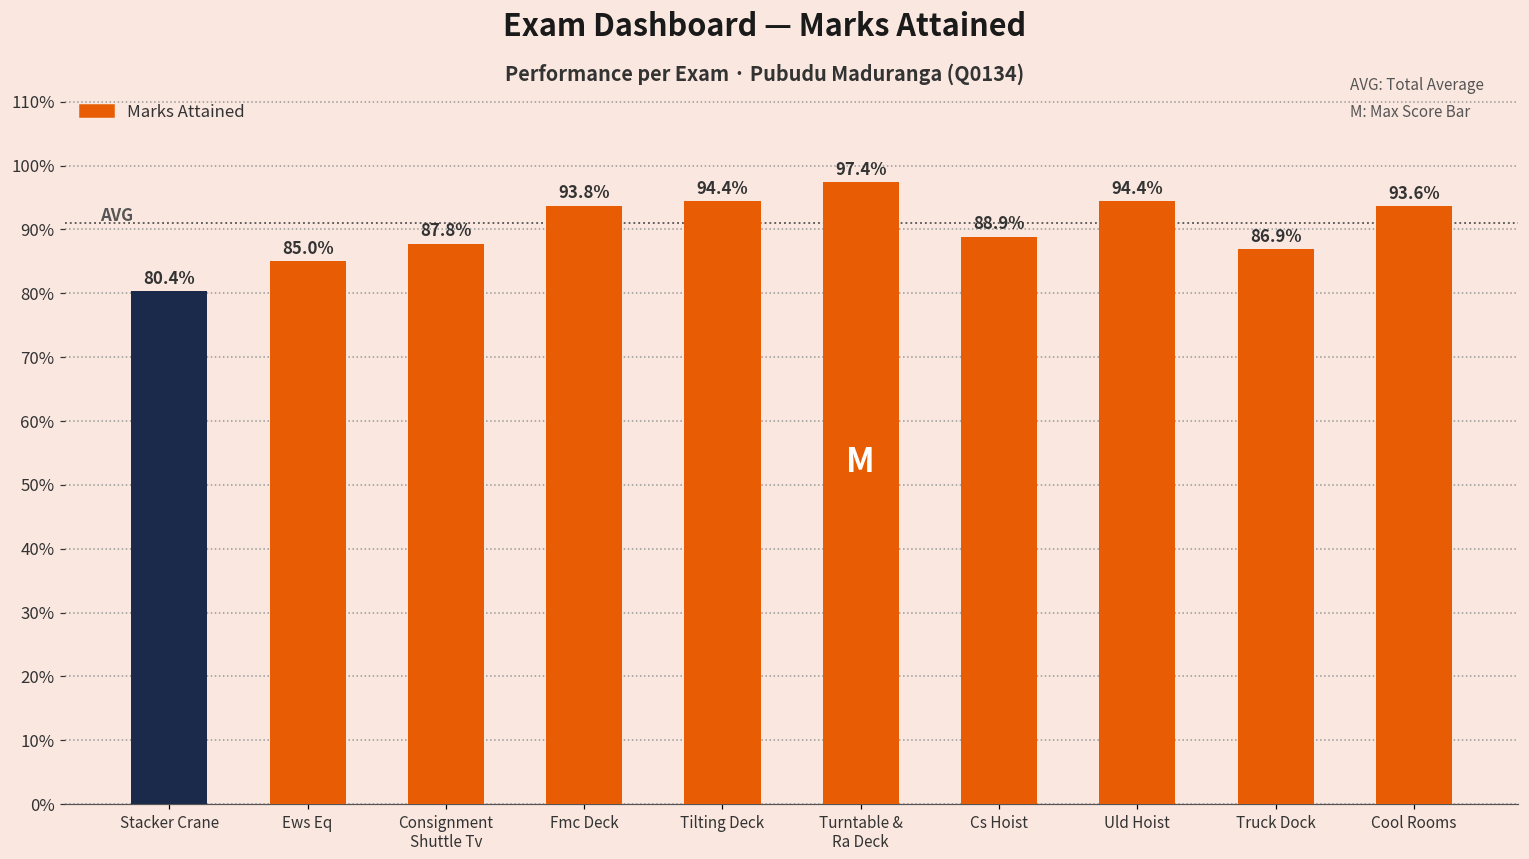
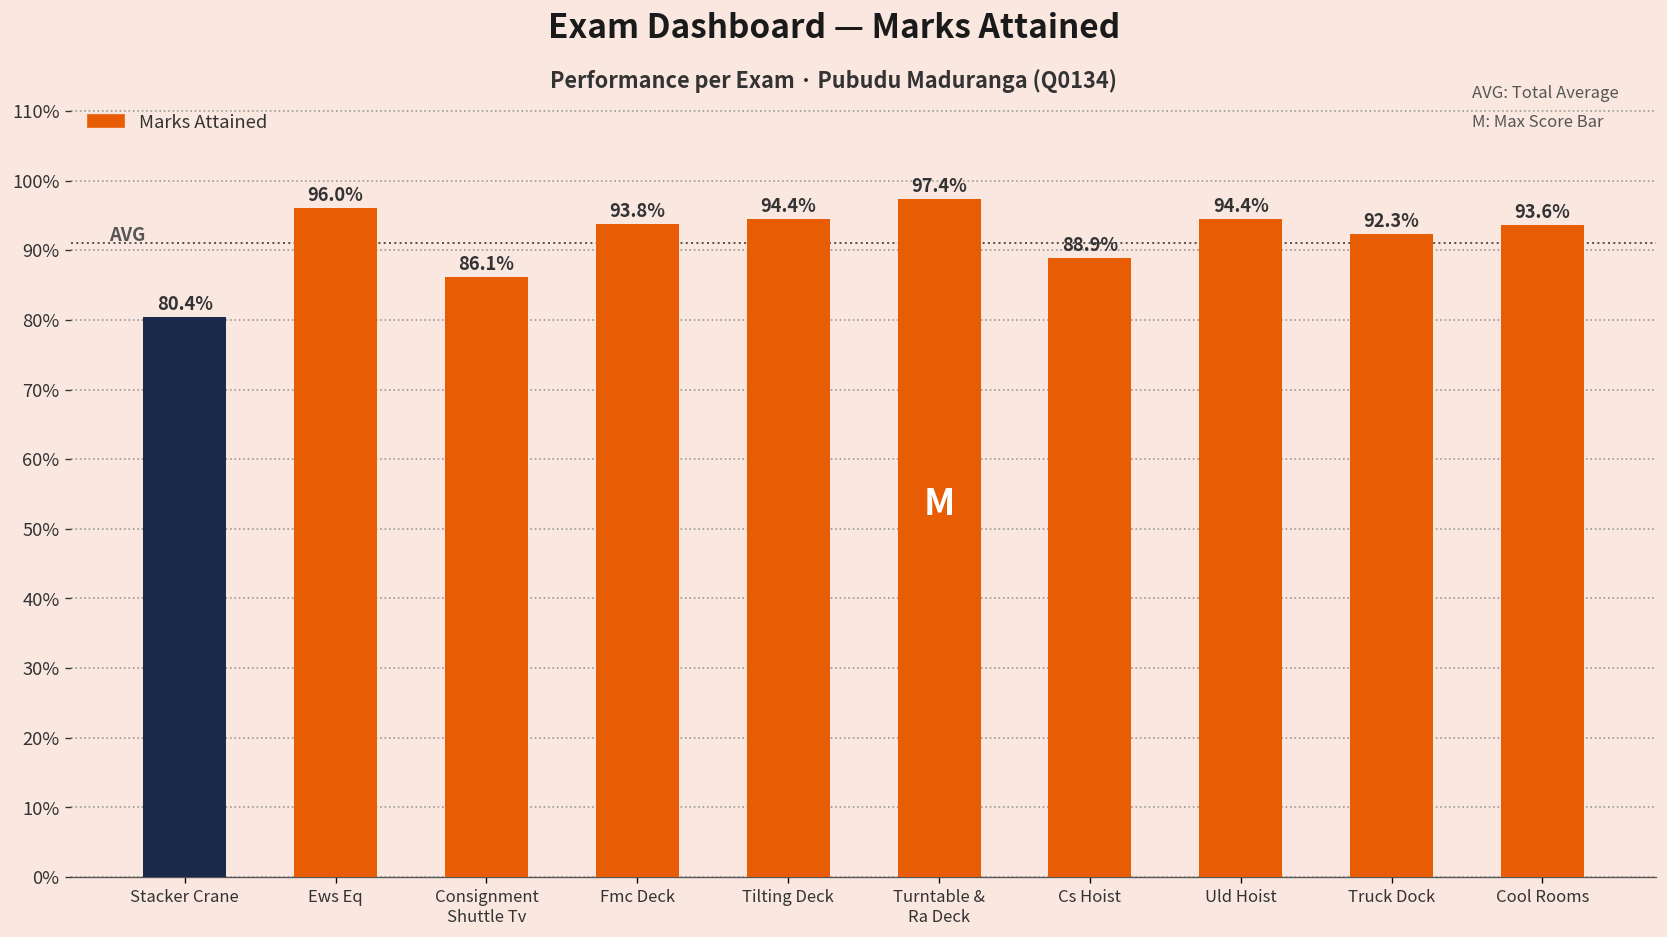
Ews Eq: 85.0% -> 96.0%
Consignment Shuttle Tv: 87.8% -> 86.1%
Truck Dock: 86.9% -> 92.3%
